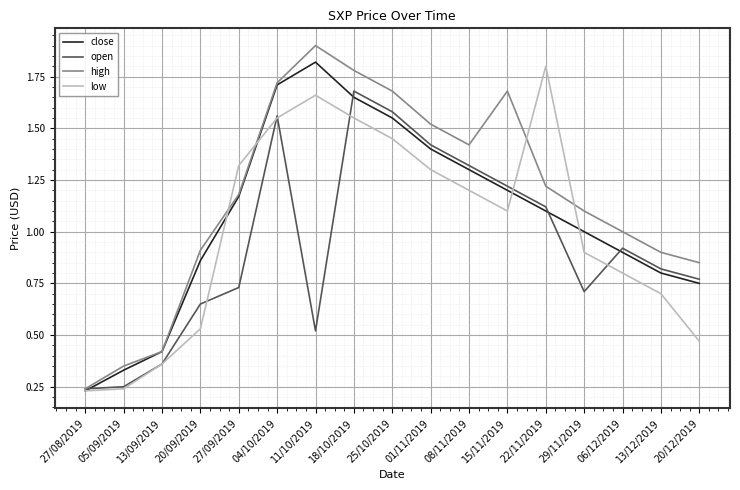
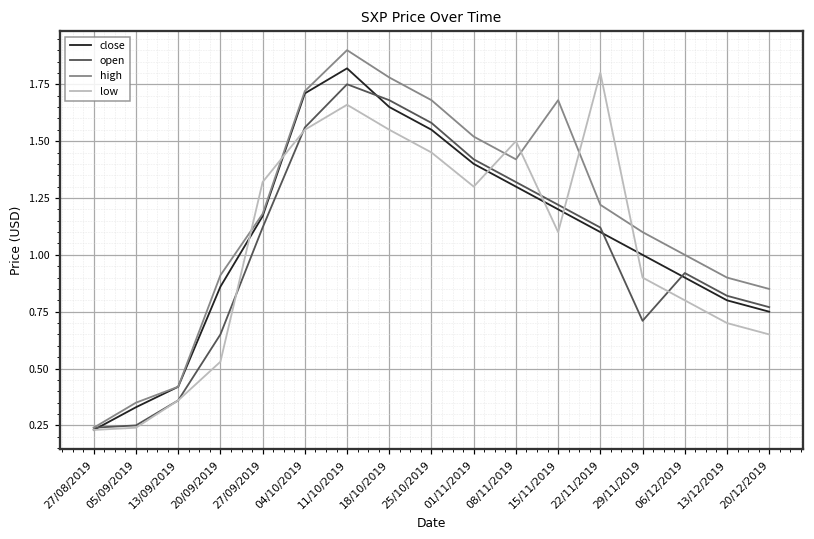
open, 27/09/2019: 0.73 -> 1.12
open, 11/10/2019: 0.52 -> 1.75
low, 08/11/2019: 1.2 -> 1.5
low, 20/12/2019: 0.47 -> 0.65
